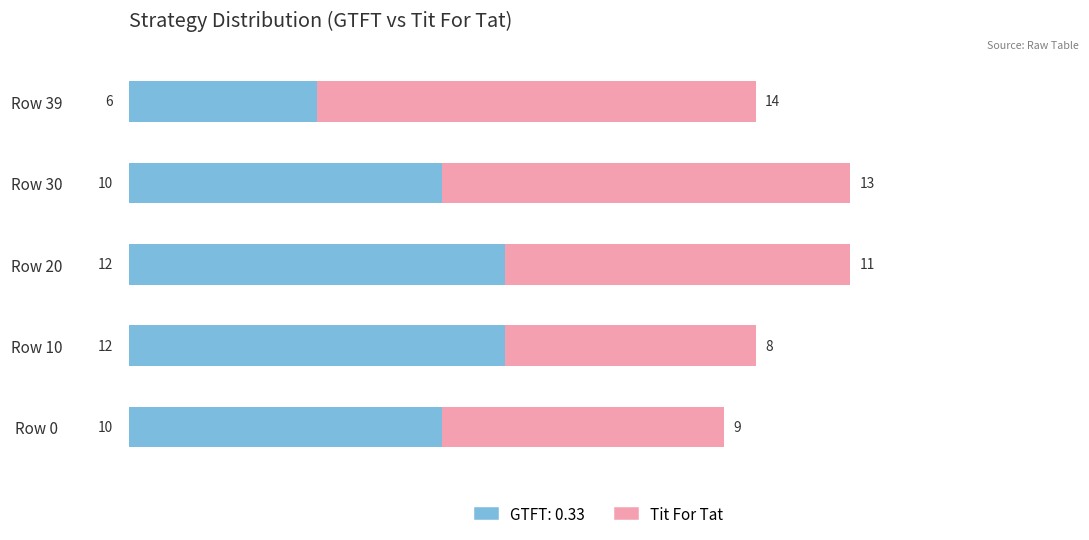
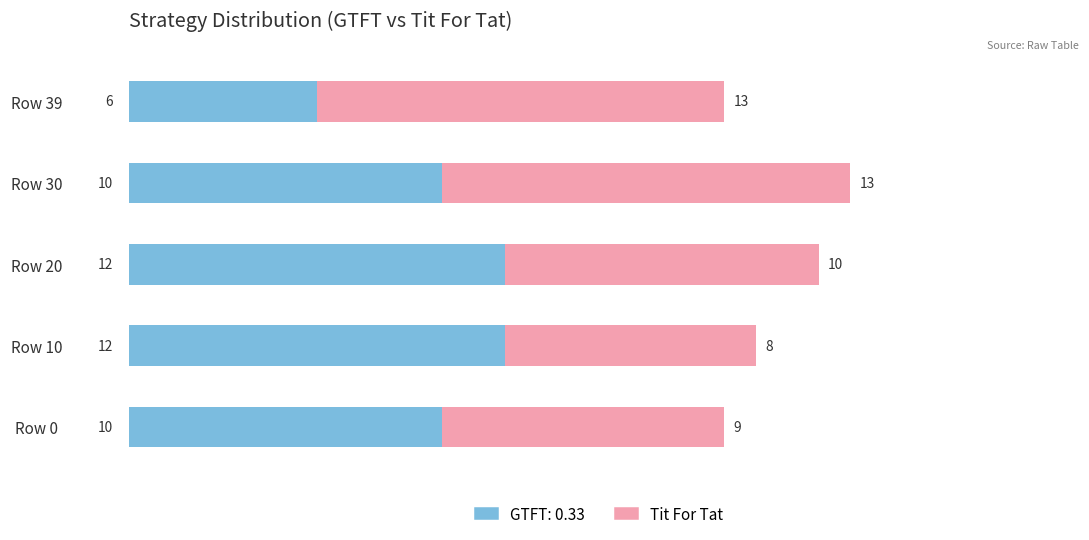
Tit For Tat, Row 39: 14 -> 13
Tit For Tat, Row 20: 11 -> 10
